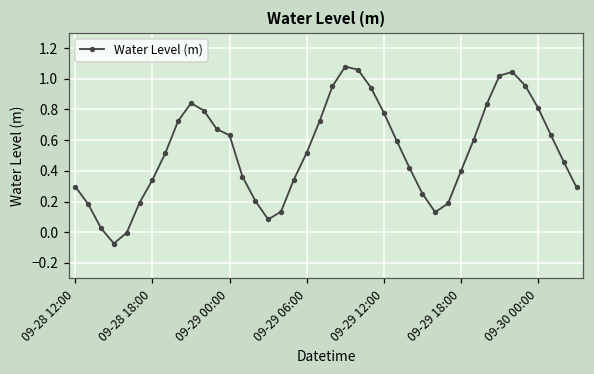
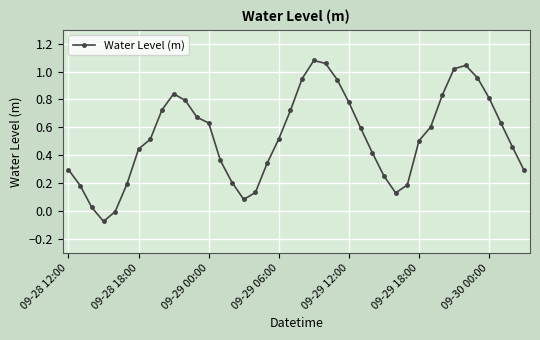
09-28 18:00: 0.34 -> 0.45
09-29 18:00: 0.40 -> 0.50
